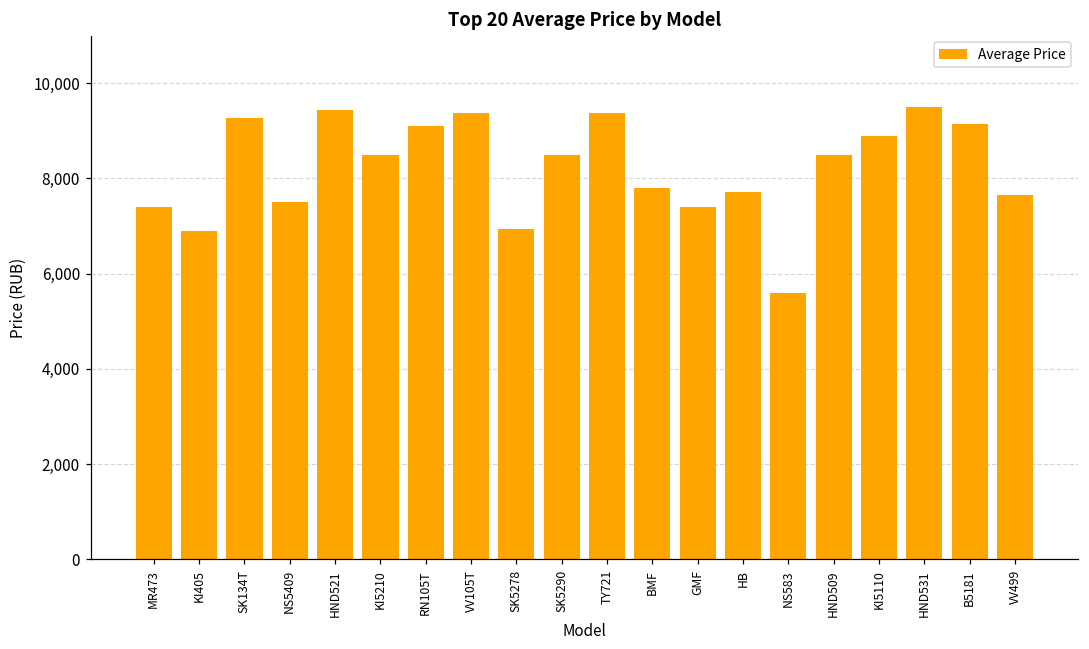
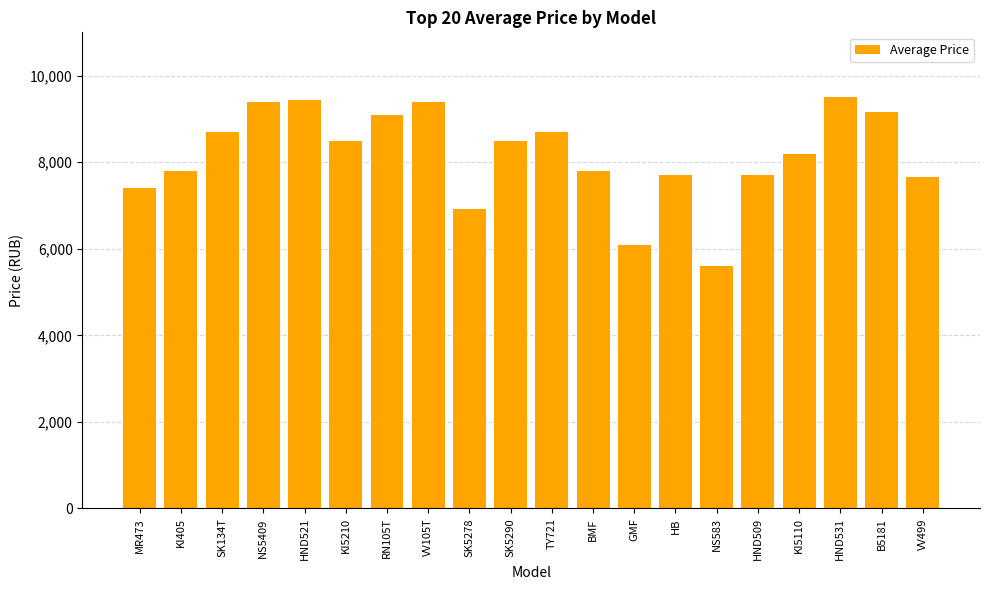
KI405: 6,900 -> 7,800
SK134T: 9,300 -> 8,700
NS5409: 7,500 -> 9,400
TY721: 9,400 -> 8,700
GMF: 7,400 -> 6,100
HND509: 8,500 -> 7,700
KI5110: 8,900 -> 8,200
